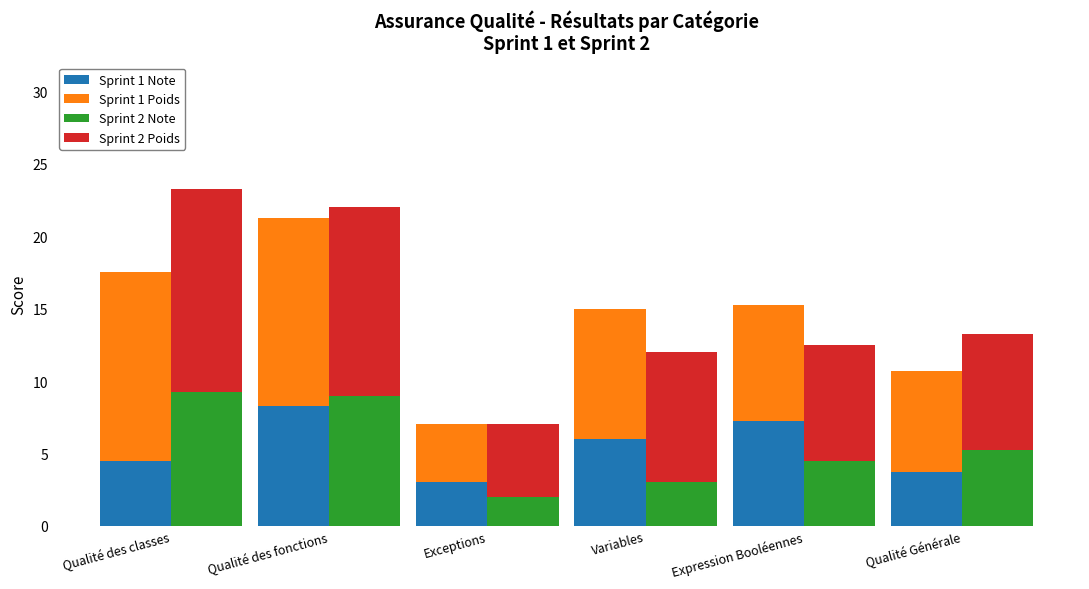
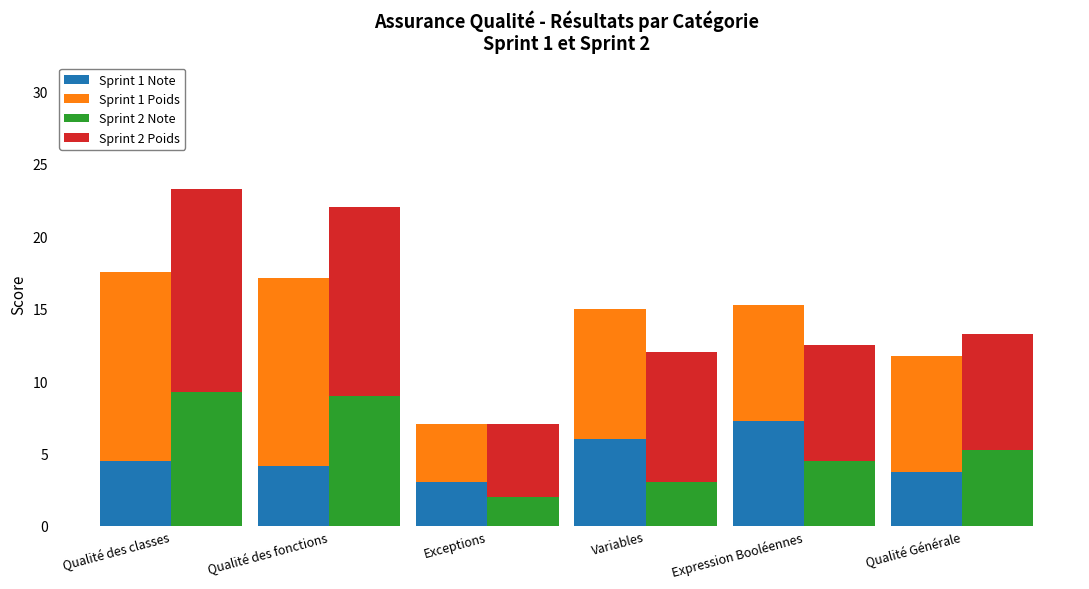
Sprint 1 Note, Qualité des fonctions: 8.3 -> 4.1
Sprint 1 Poids, Qualité Générale: 7 -> 8
